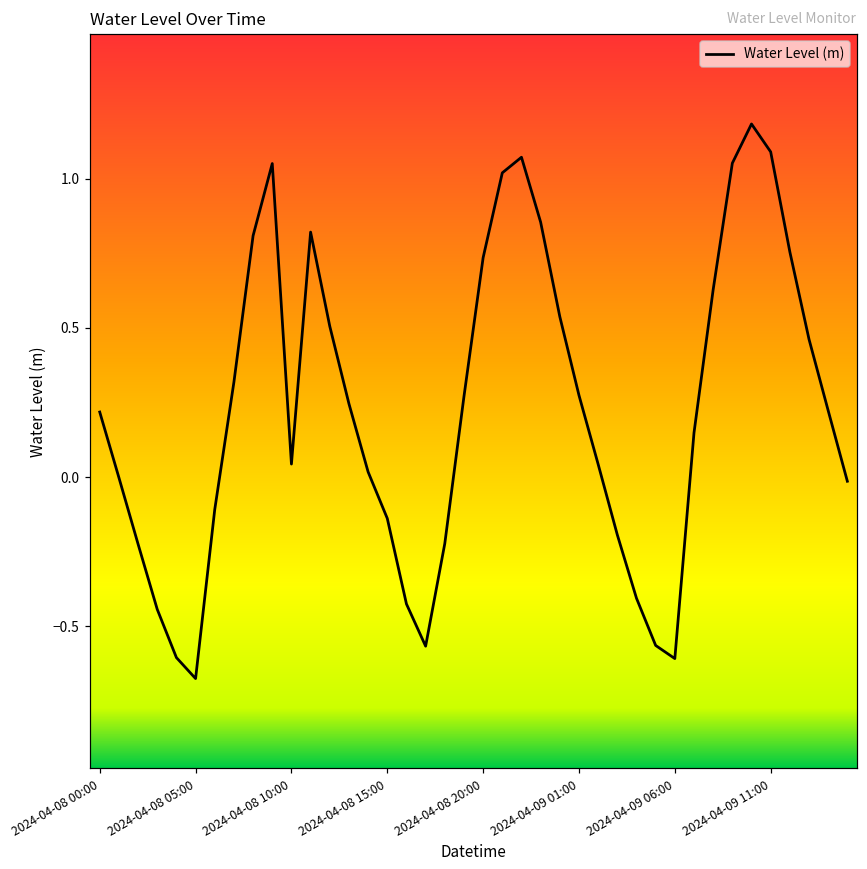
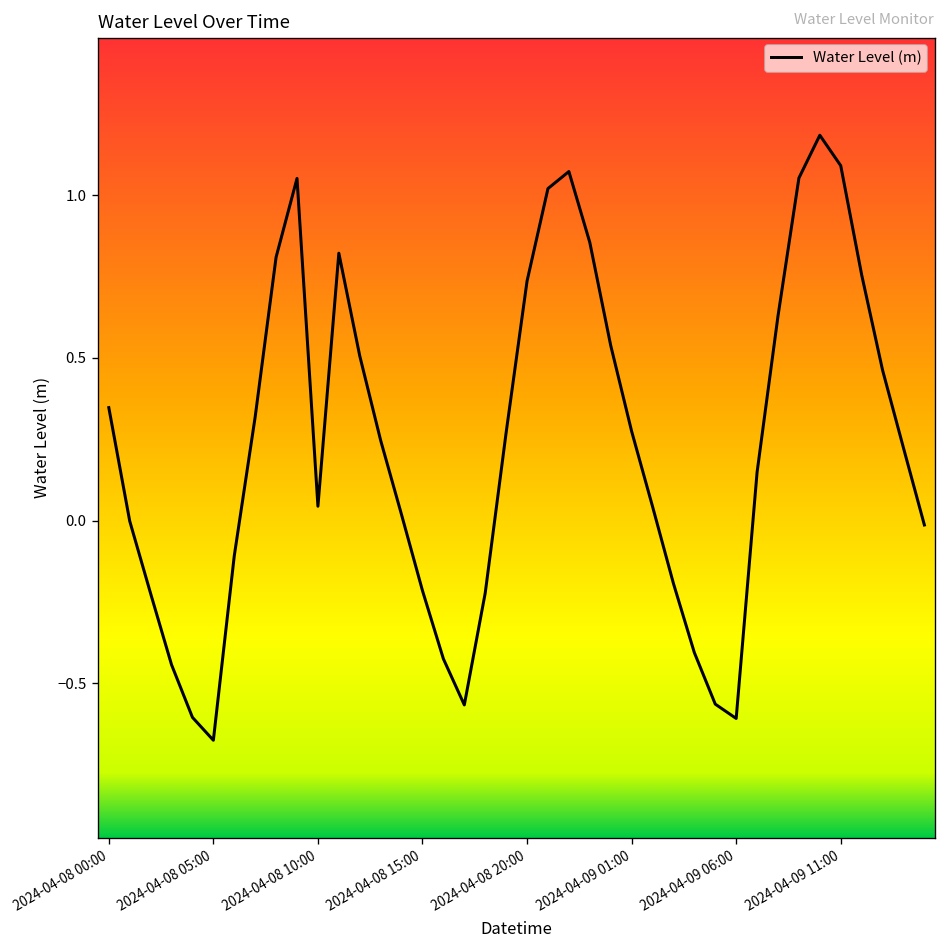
2024-04-08 00:00: 0.22 -> 0.35
2024-04-08 15:00: -0.14 -> -0.22
